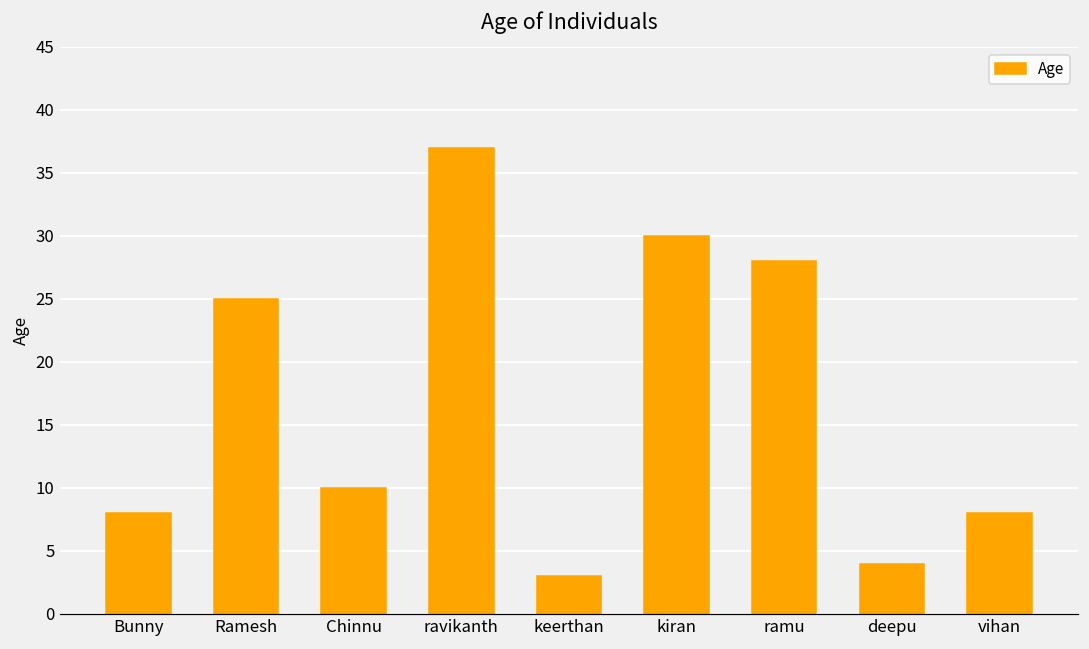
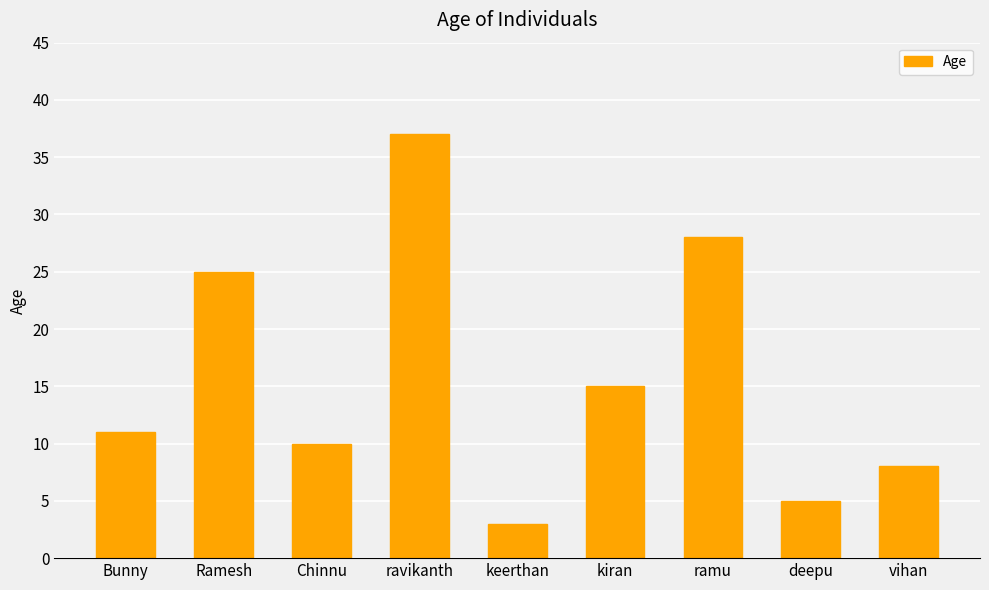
Bunny: 8 -> 11
kiran: 30 -> 15
deepu: 4 -> 5
